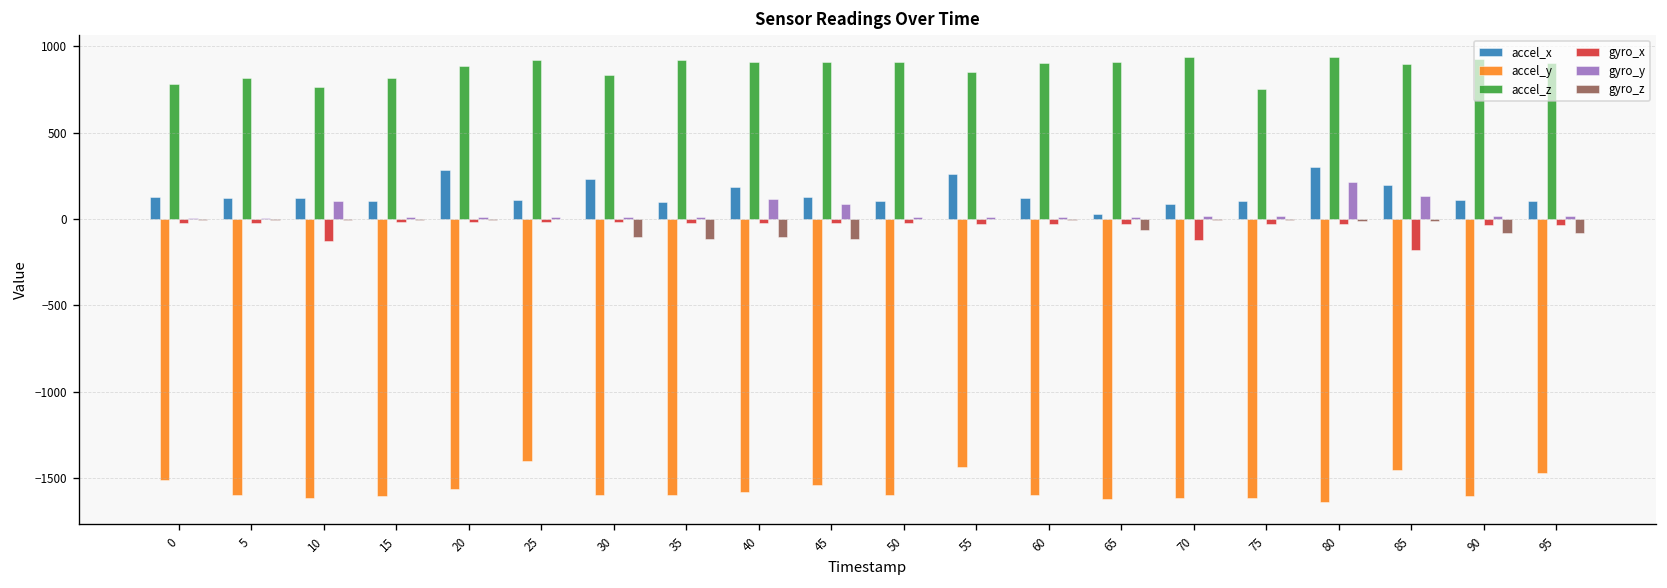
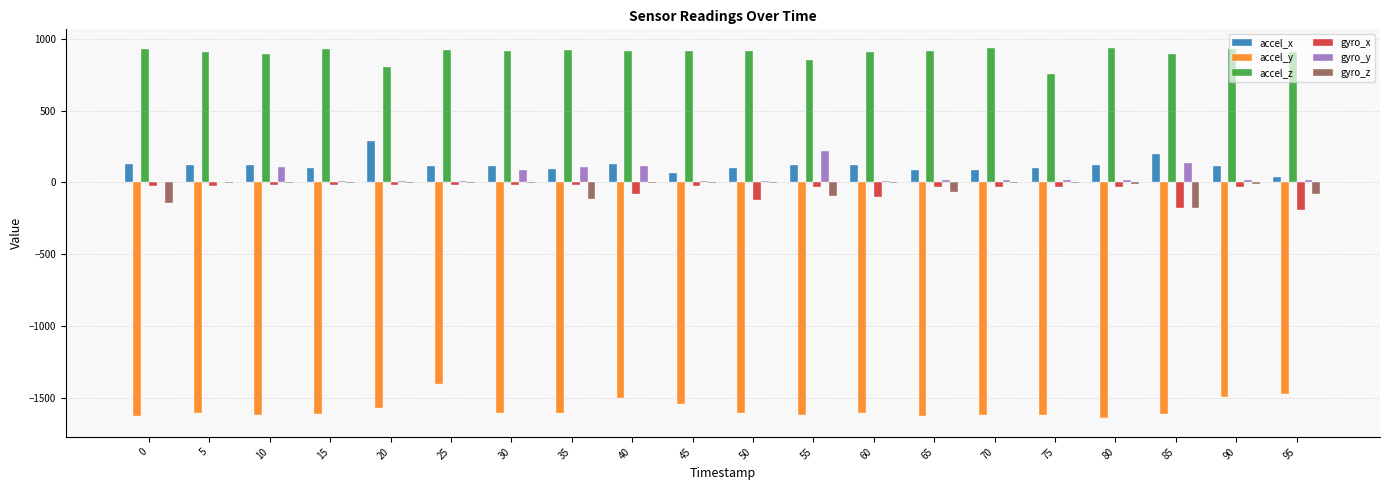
accel_y, 0: -1520 -> -1620
accel_z, 0: 780 -> 930
gyro_z, 0: -10 -> -150
accel_z, 5: 820 -> 900
accel_z, 10: 770 -> 900
gyro_x, 10: -130 -> -20
accel_z, 15: 820 -> 930
accel_z, 20: 890 -> 800
accel_x, 30: 230 -> 110
accel_z, 30: 830 -> 910
gyro_y, 30: 10 -> 90
gyro_z, 30: -110 -> 0
gyro_y, 35: 10 -> 110
accel_x, 40: 190 -> 130
accel_y, 40: -1580 -> -1500
gyro_x, 40: -20 -> -80
gyro_z, 40: -100 -> 0
accel_x, 45: 130 -> 60
gyro_y, 45: 80 -> 10
gyro_z, 45: -120 -> 0
gyro_x, 50: -30 -> -120
accel_x, 55: 260 -> 120
accel_y, 55: -1440 -> -1620
gyro_y, 55: 10 -> 220
gyro_z, 55: 0 -> -100
gyro_x, 60: -30 -> -100
accel_x, 65: 30 -> 90
gyro_x, 70: -120 -> -30
accel_x, 80: 300 -> 120
gyro_y, 80: 210 -> 20
accel_y, 85: -1460 -> -1610
gyro_z, 85: -10 -> -180
accel_y, 90: -1610 -> -1490
gyro_z, 90: -80 -> -10
accel_x, 95: 100 -> 40
gyro_x, 95: -40 -> -190
